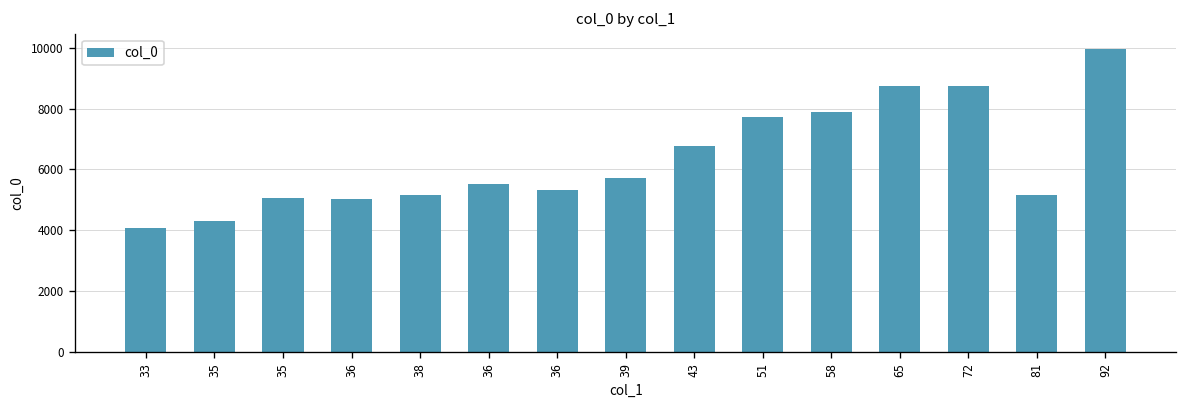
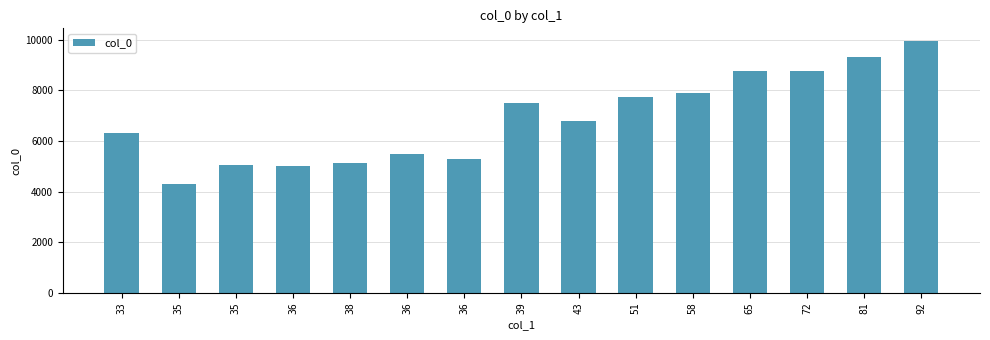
33: 4100 -> 6300
39: 5700 -> 7500
81: 5200 -> 9300
